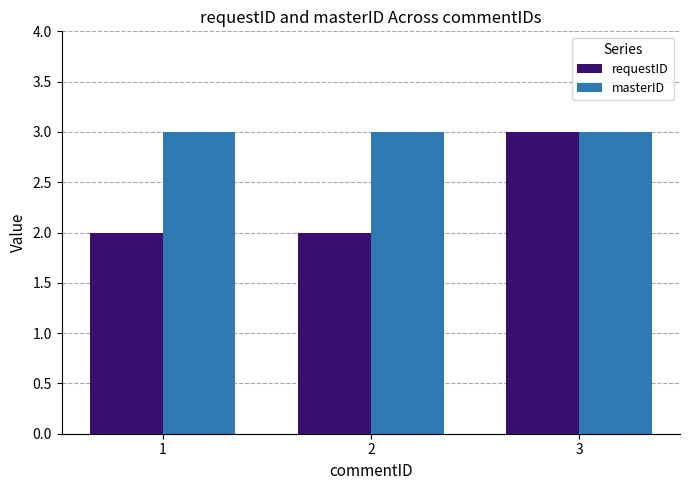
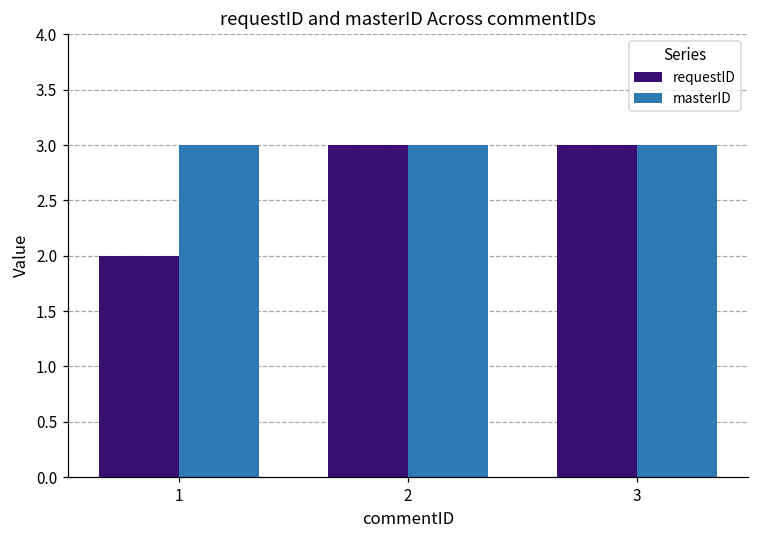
requestID, 2: 2 -> 3
